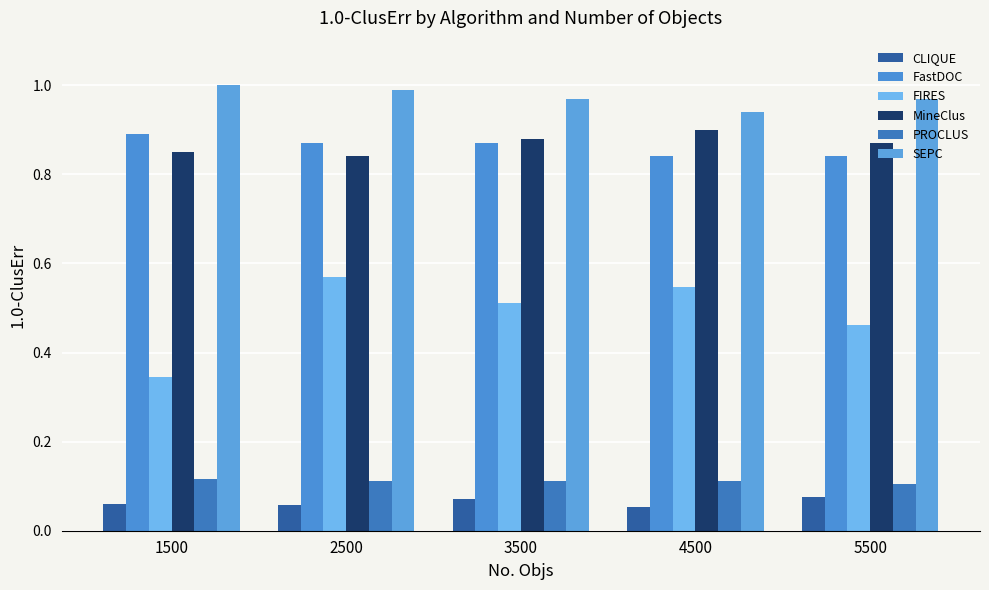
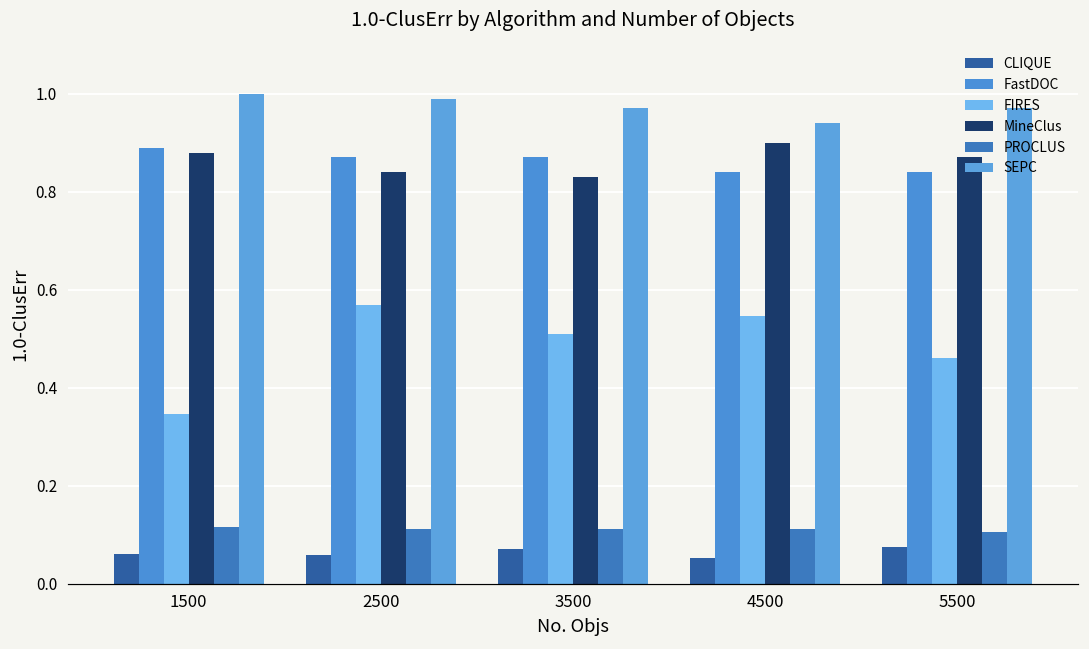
MineClus, 1500: 0.85 -> 0.88
MineClus, 3500: 0.88 -> 0.83
